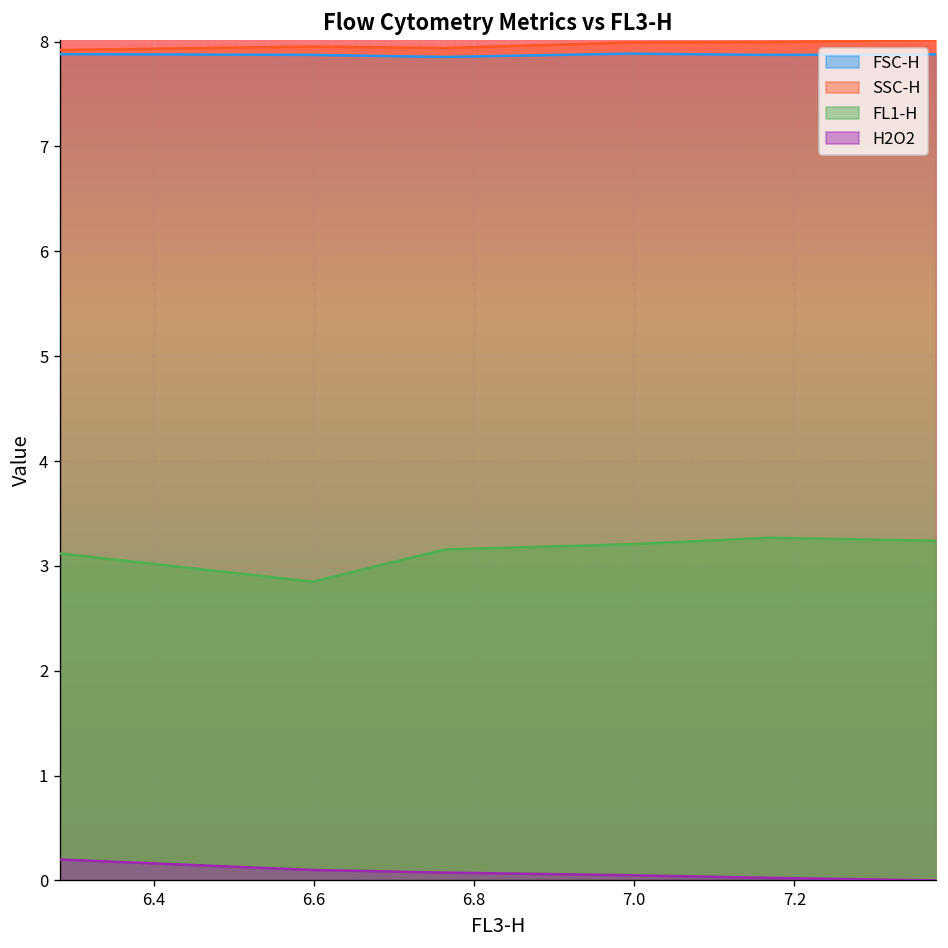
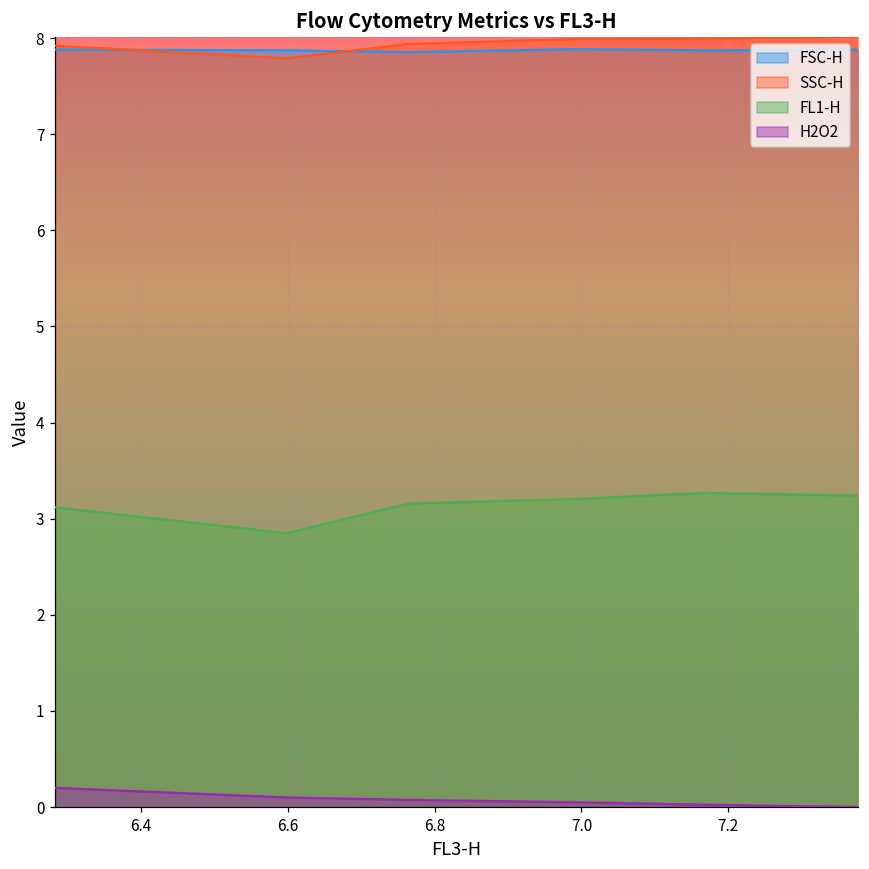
SSC-H, 6.6: 8.0 -> 7.8
